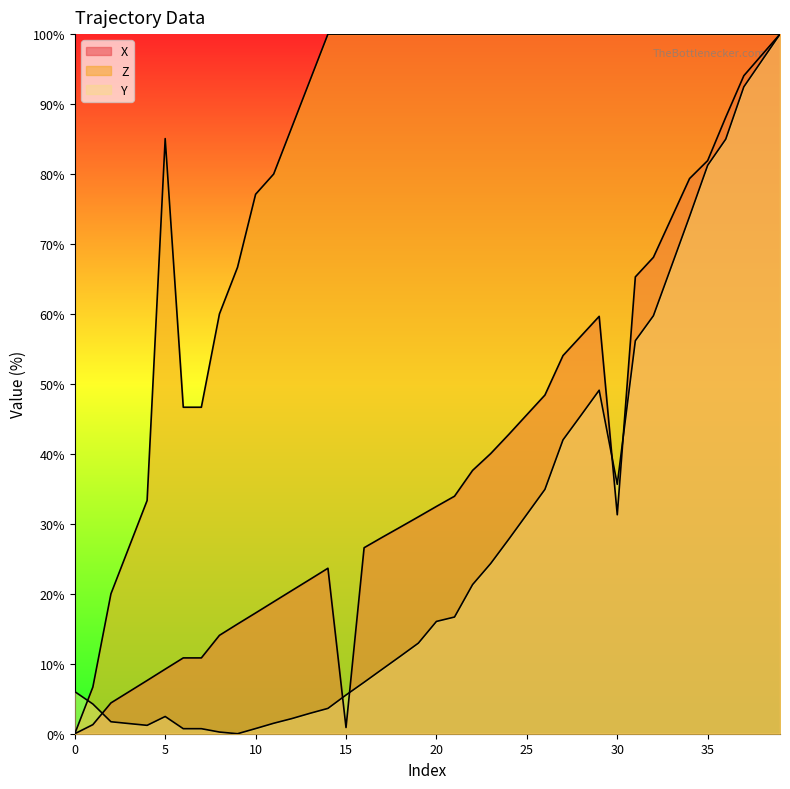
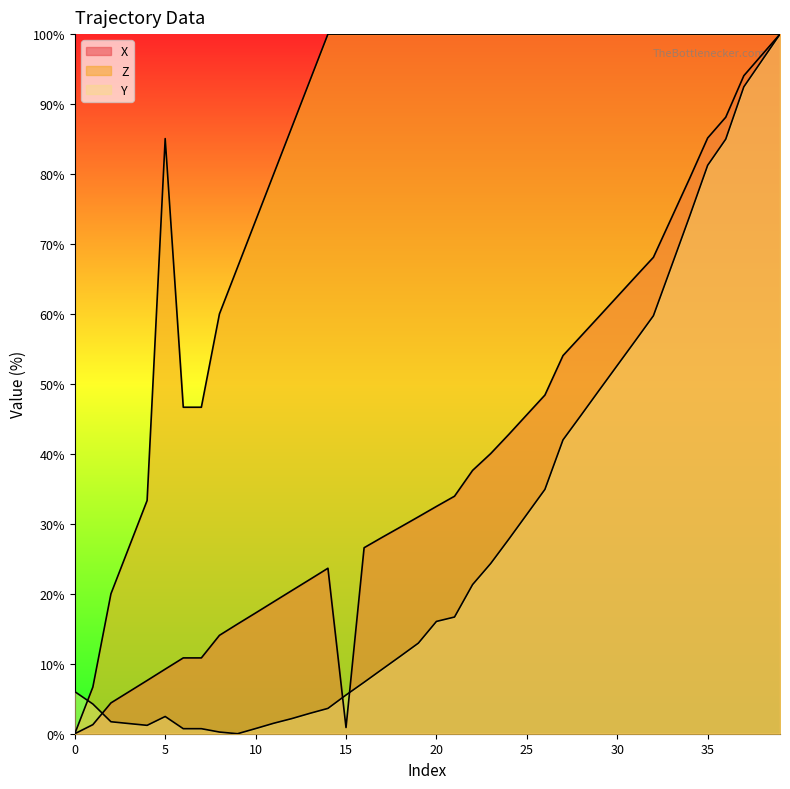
Z, 10: 77% -> 73%
X, 30: 31% -> 62%
Y, 30: 36% -> 53%
X, 35: 82% -> 85%
